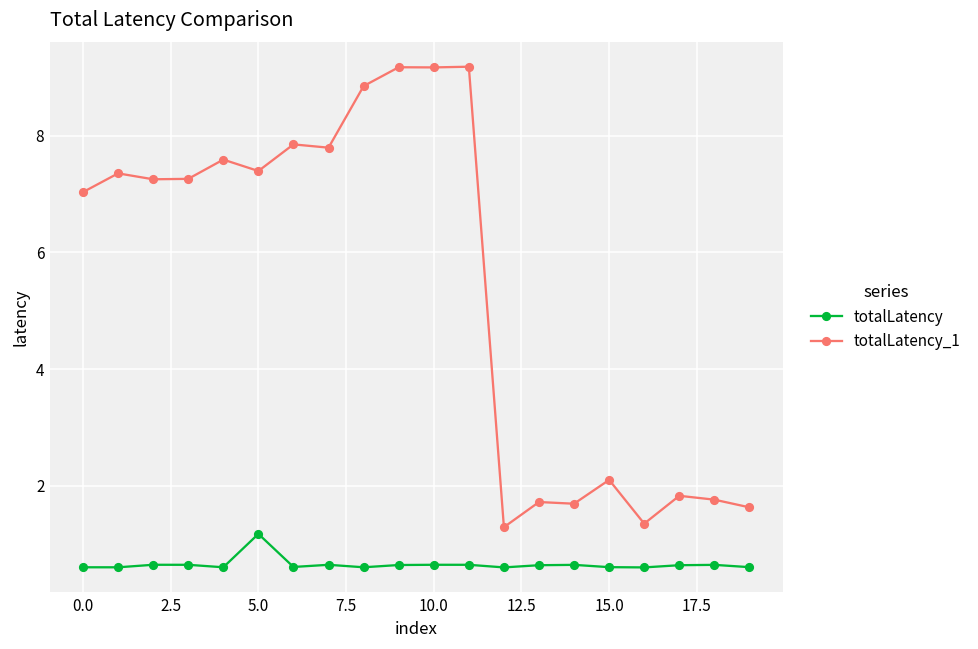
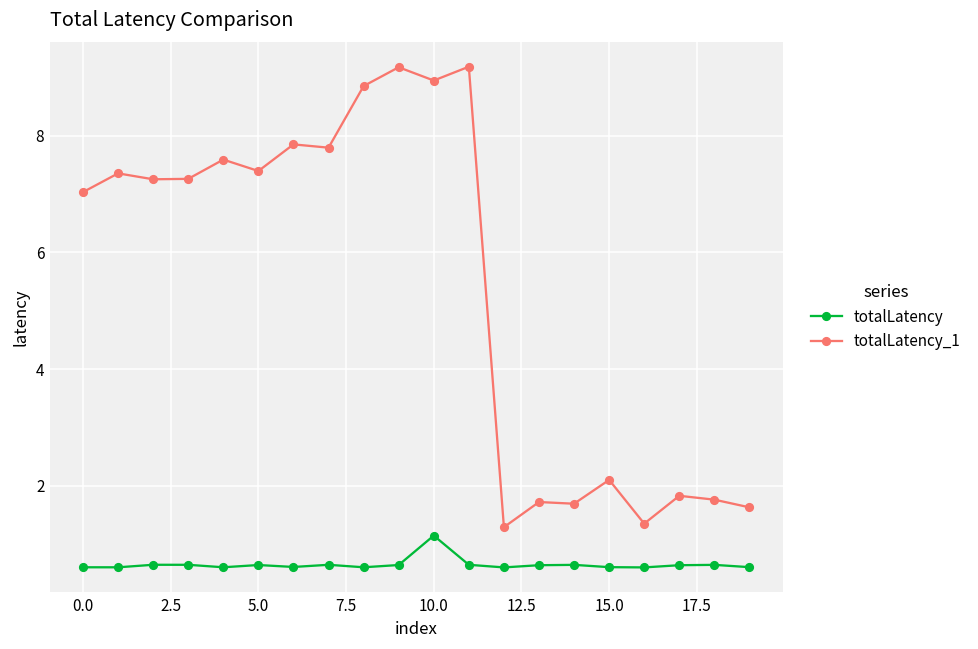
totalLatency, 5.0: 1.2 -> 0.6
totalLatency, 10.0: 0.6 -> 1.1
totalLatency_1, 10.0: 9.2 -> 8.9
